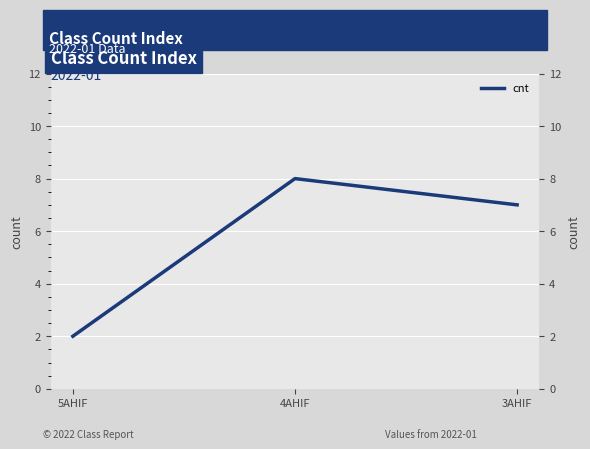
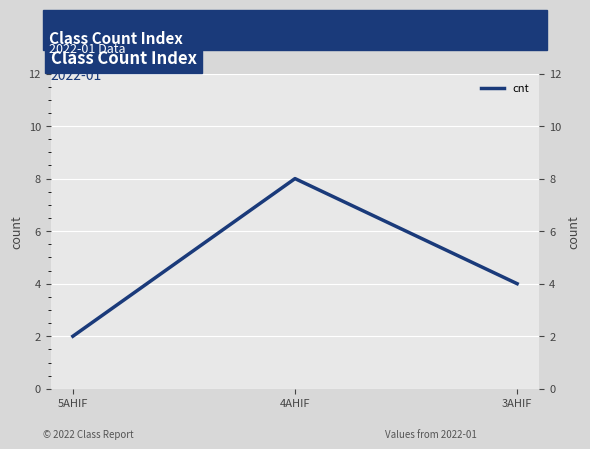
3AHIF: 7 -> 4
